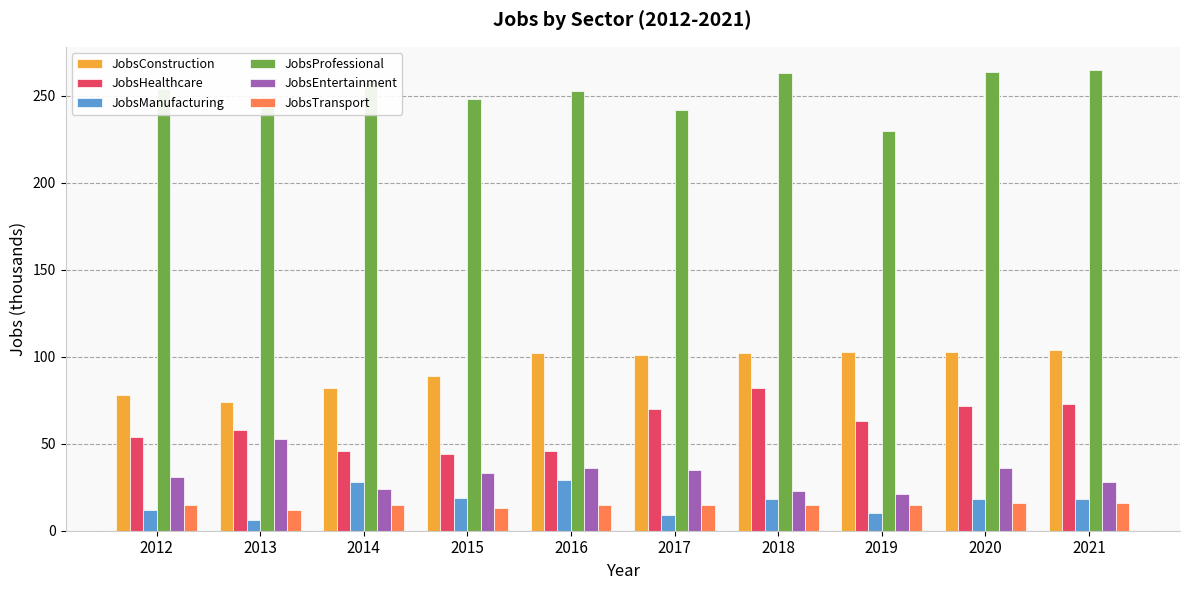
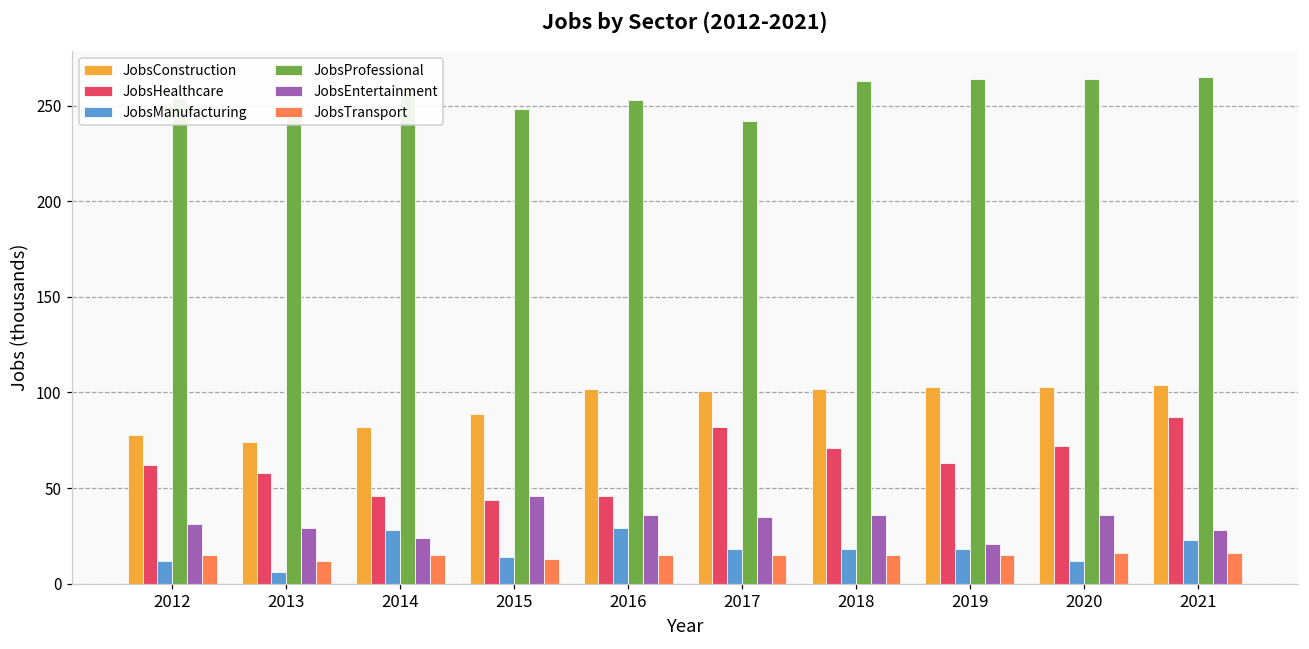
JobsHealthcare, 2012: 54 -> 62
JobsEntertainment, 2013: 53 -> 29
JobsManufacturing, 2015: 19 -> 14
JobsEntertainment, 2015: 33 -> 46
JobsHealthcare, 2017: 70 -> 82
JobsManufacturing, 2017: 9 -> 18
JobsHealthcare, 2018: 82 -> 71
JobsEntertainment, 2018: 23 -> 36
JobsManufacturing, 2019: 10 -> 18
JobsProfessional, 2019: 230 -> 264
JobsManufacturing, 2020: 18 -> 12
JobsHealthcare, 2021: 73 -> 87
JobsManufacturing, 2021: 18 -> 23
